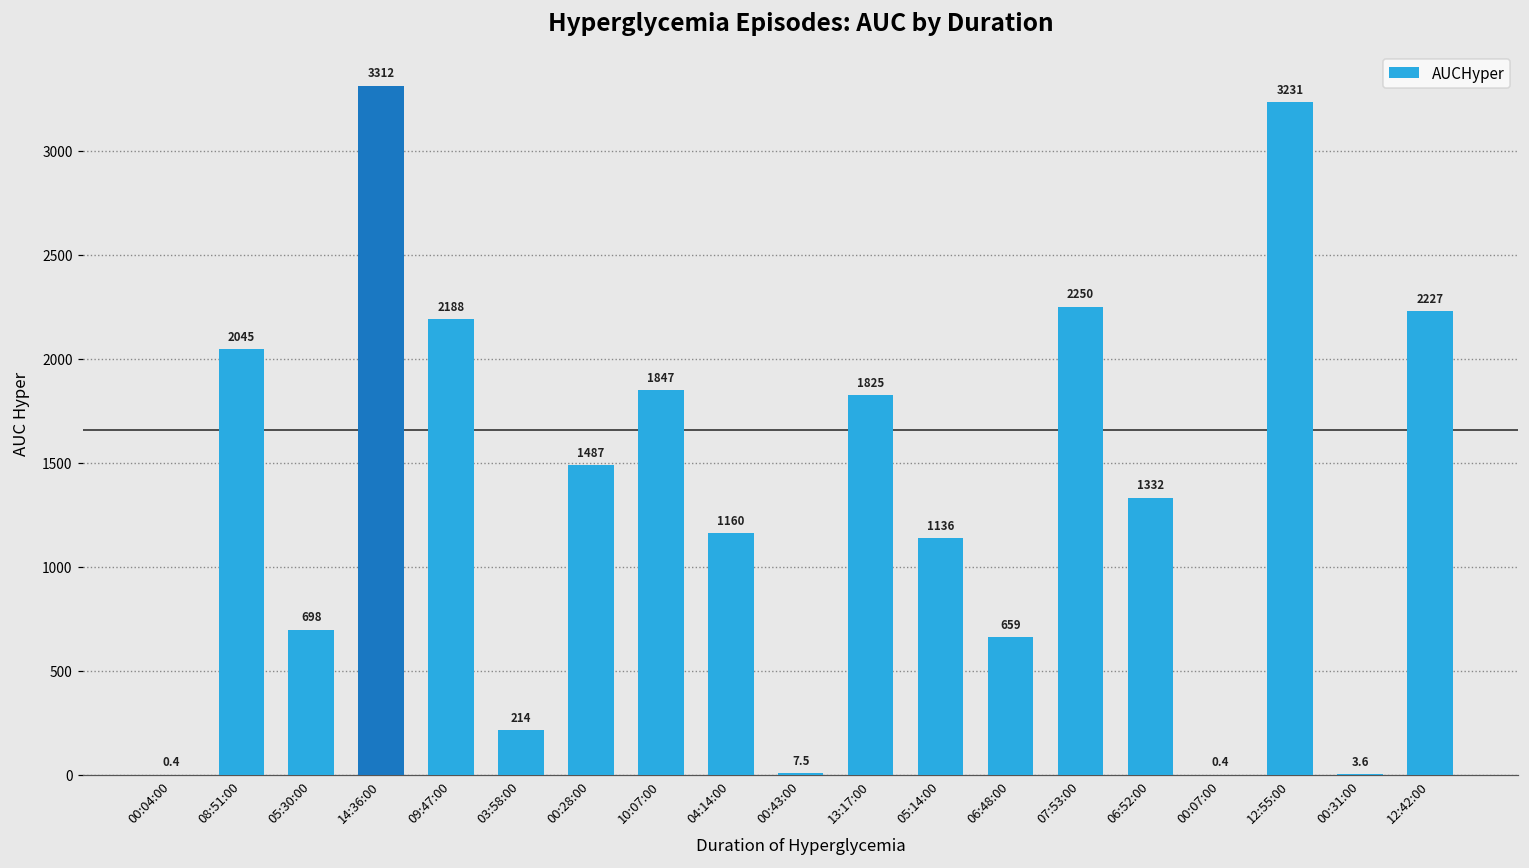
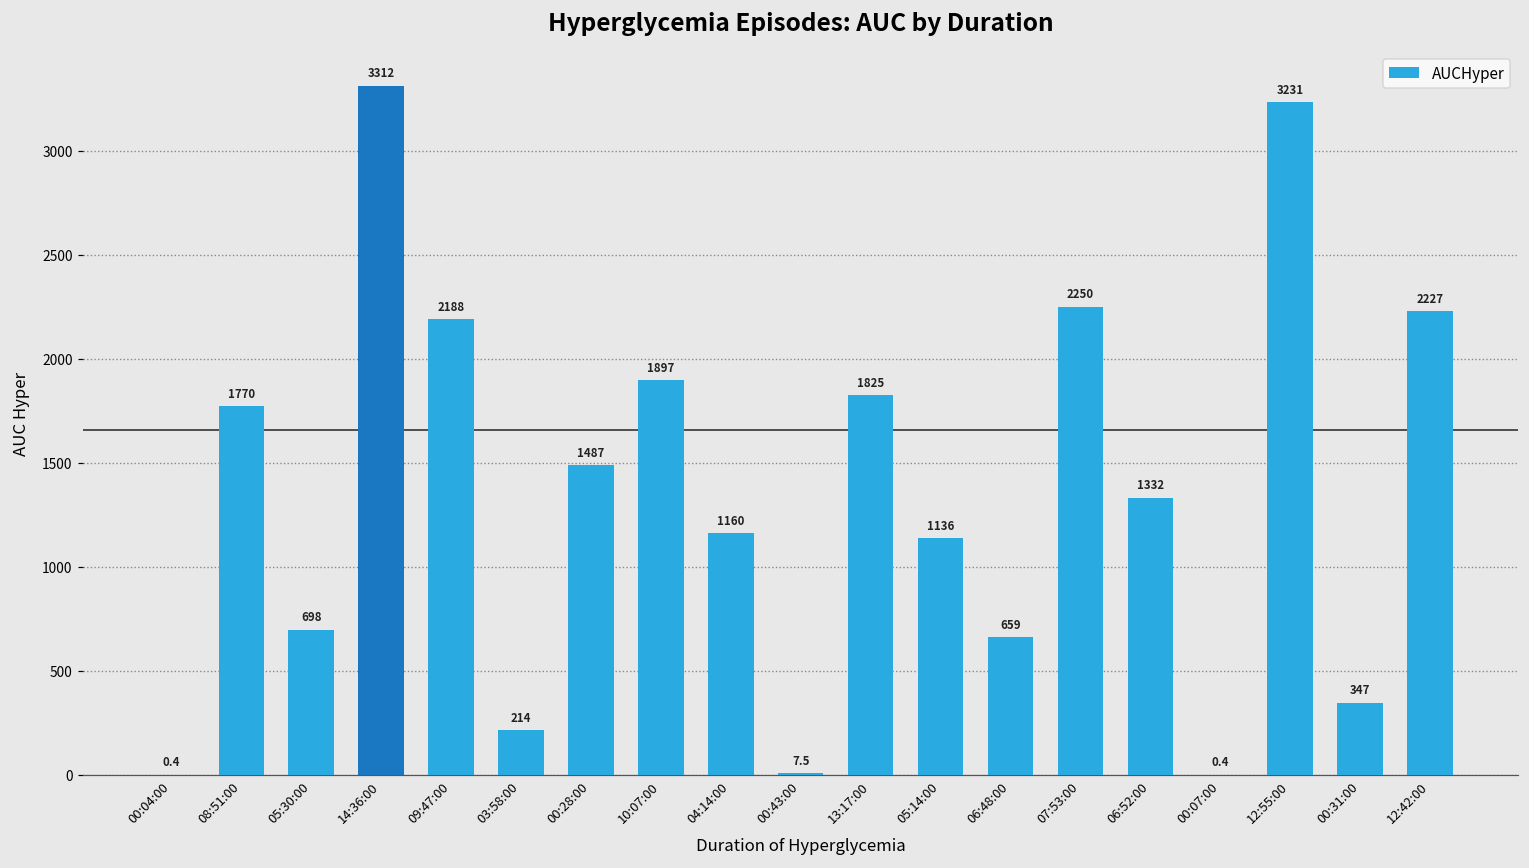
08:51:00: 2045 -> 1770
10:07:00: 1847 -> 1897
00:31:00: 3.6 -> 347
